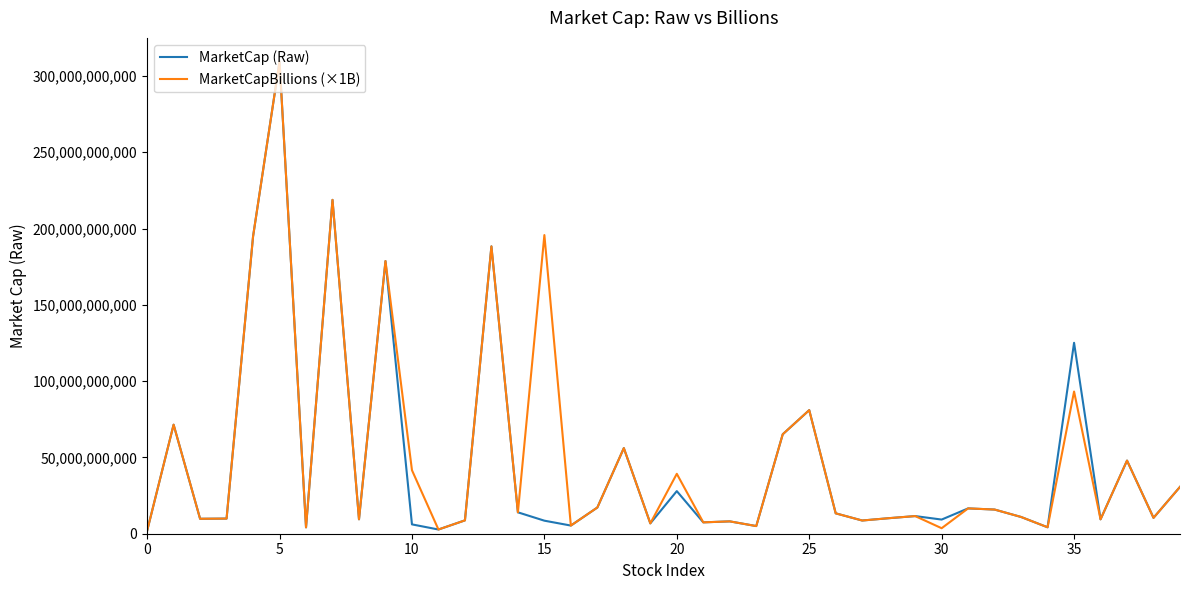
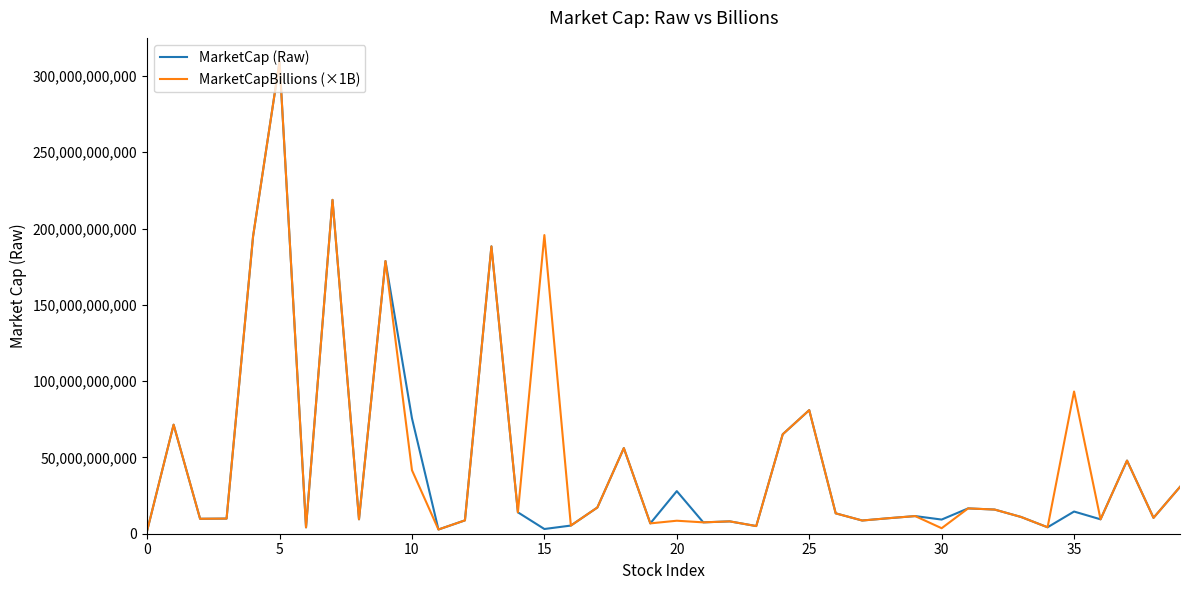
MarketCap (Raw), 10: 6,000,000,000 -> 76,000,000,000
MarketCap (Raw), 15: 9,000,000,000 -> 3,000,000,000
MarketCapBillions (×1B), 20: 39,000,000,000 -> 9,000,000,000
MarketCap (Raw), 35: 125,000,000,000 -> 15,000,000,000
